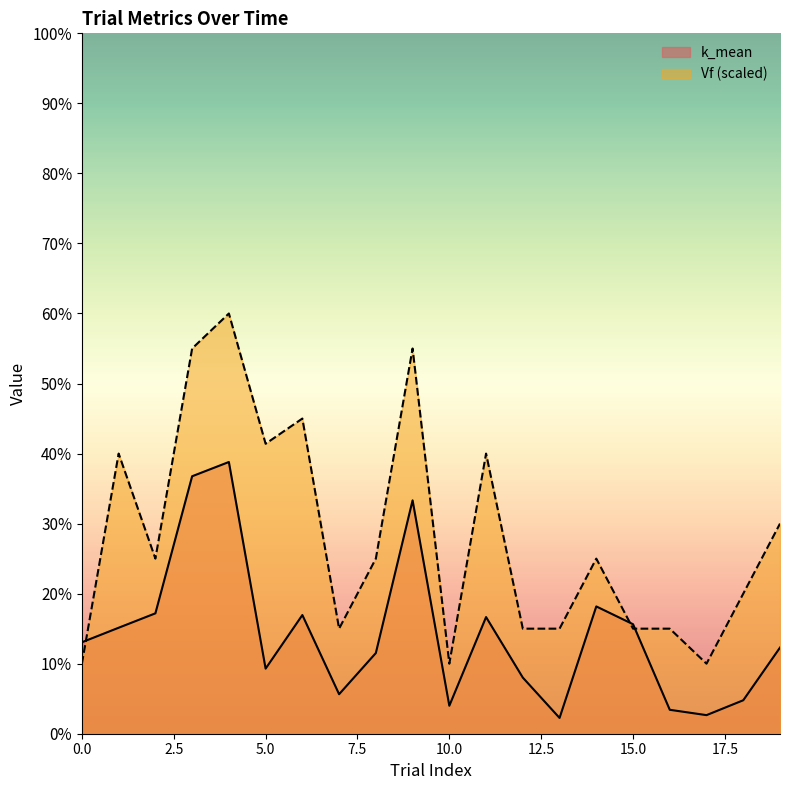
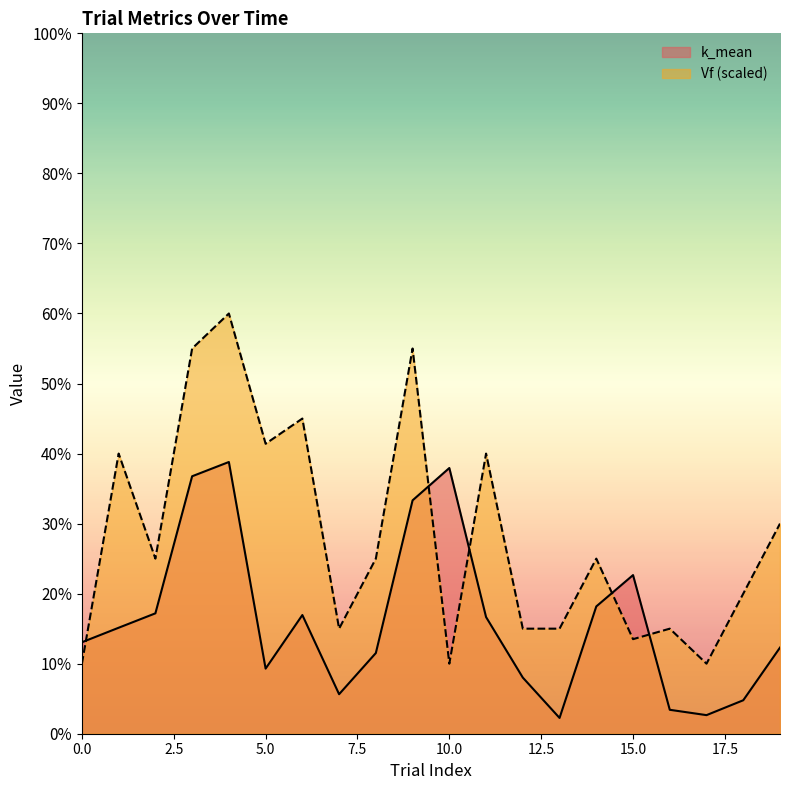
k_mean, 10.0: 4% -> 38%
k_mean, 15.0: 16% -> 23%
Vf (scaled), 15.0: 15% -> 14%
